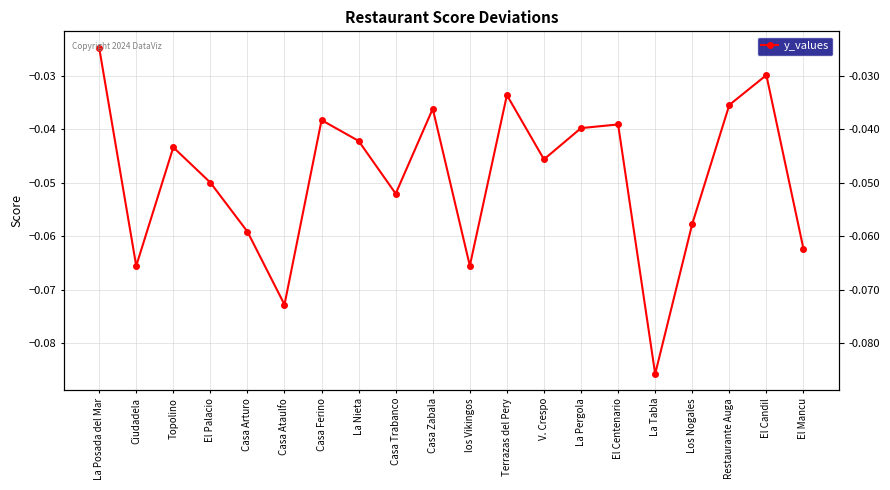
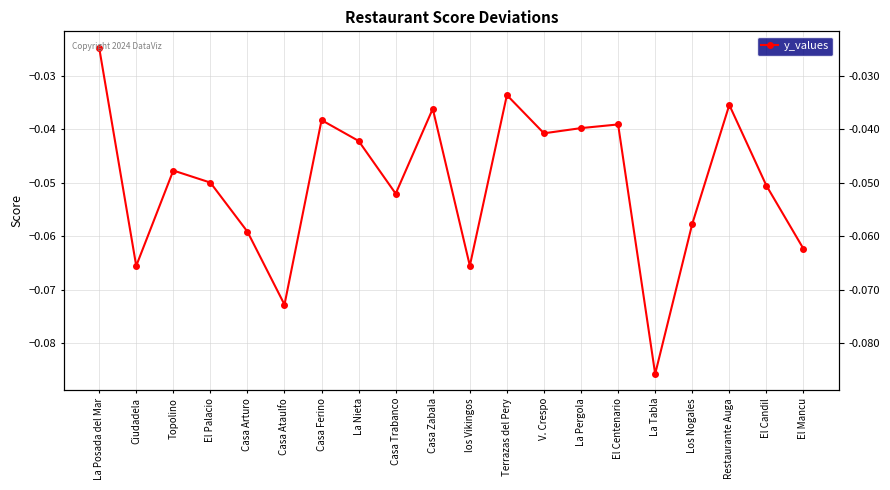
Topolino: -0.043 -> -0.048
V. Crespo: -0.046 -> -0.041
El Candil: -0.030 -> -0.051
